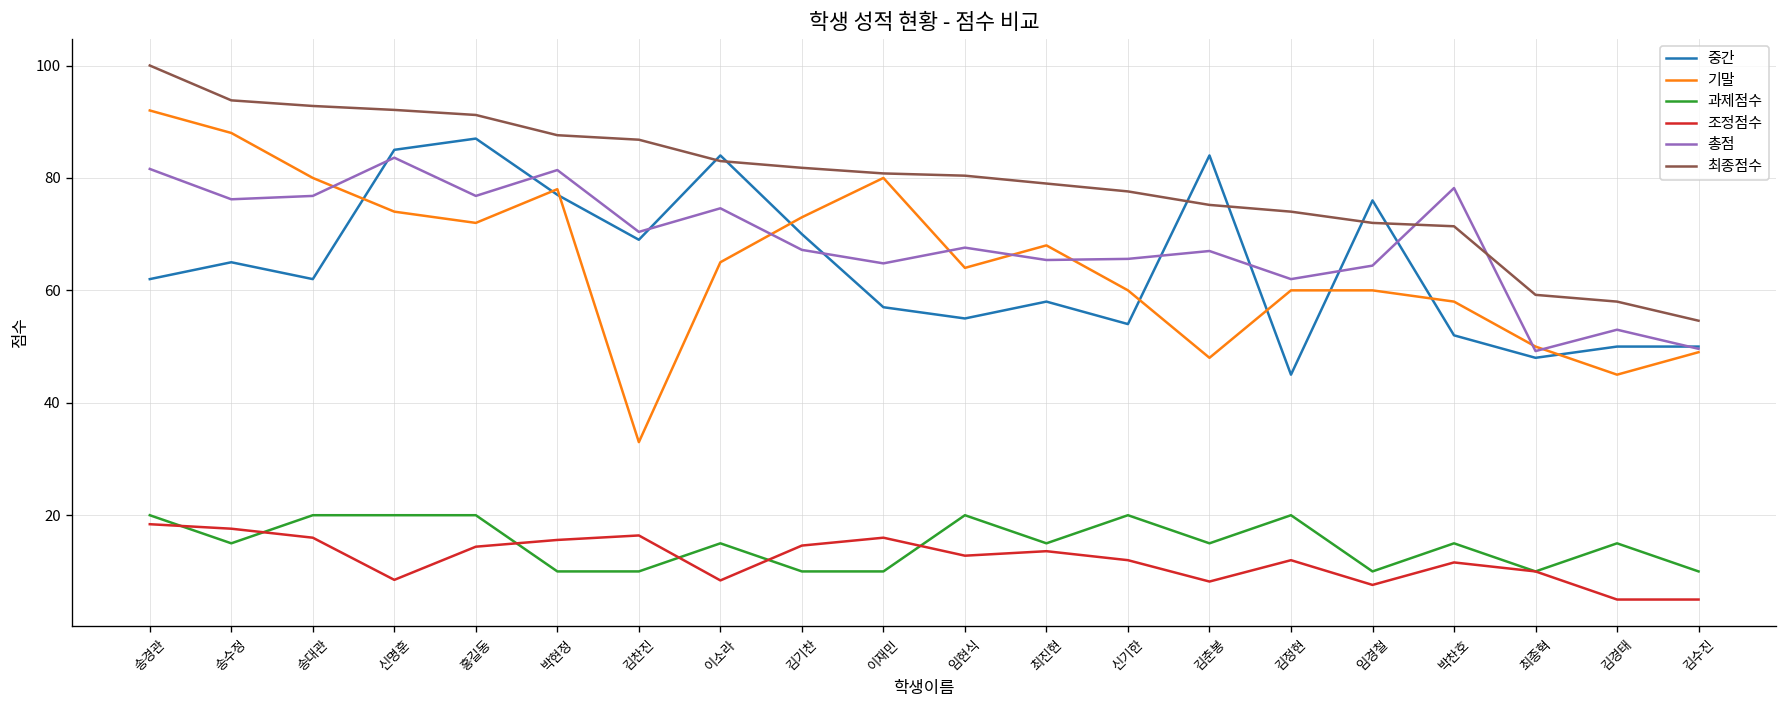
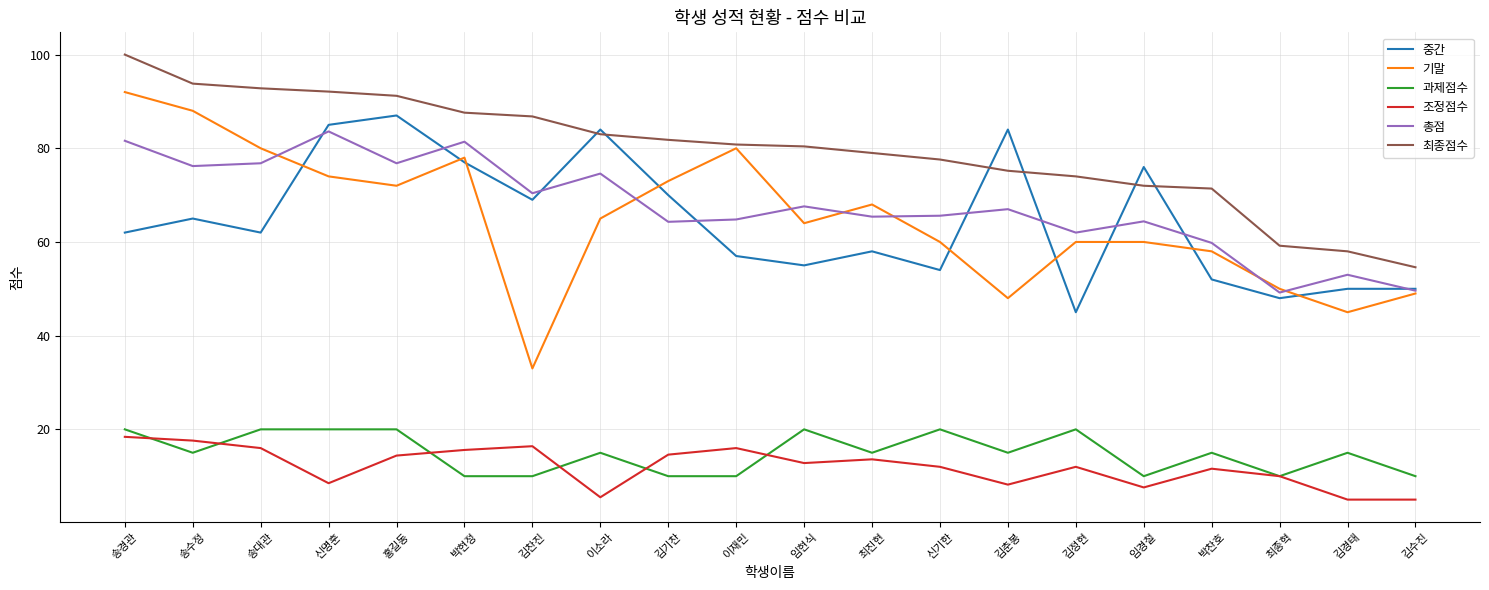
조정점수, 이소라: 8 -> 6
총점, 김기찬: 67 -> 64
총점, 박찬호: 78 -> 60
